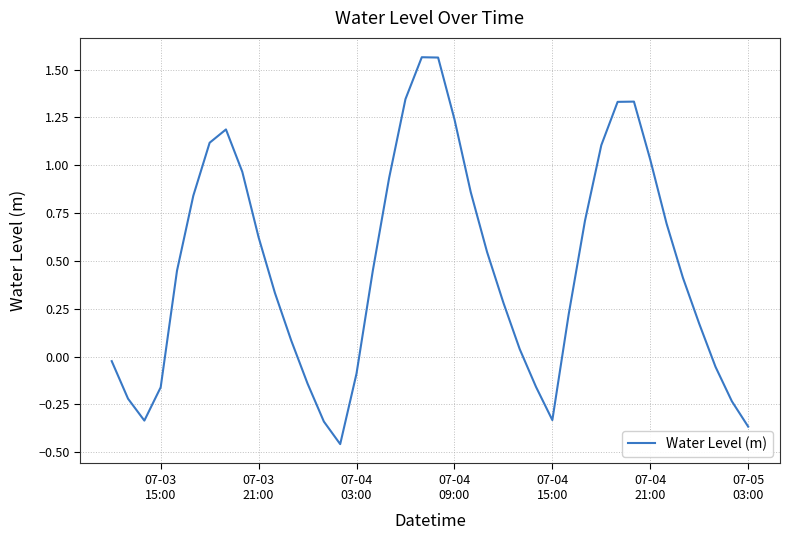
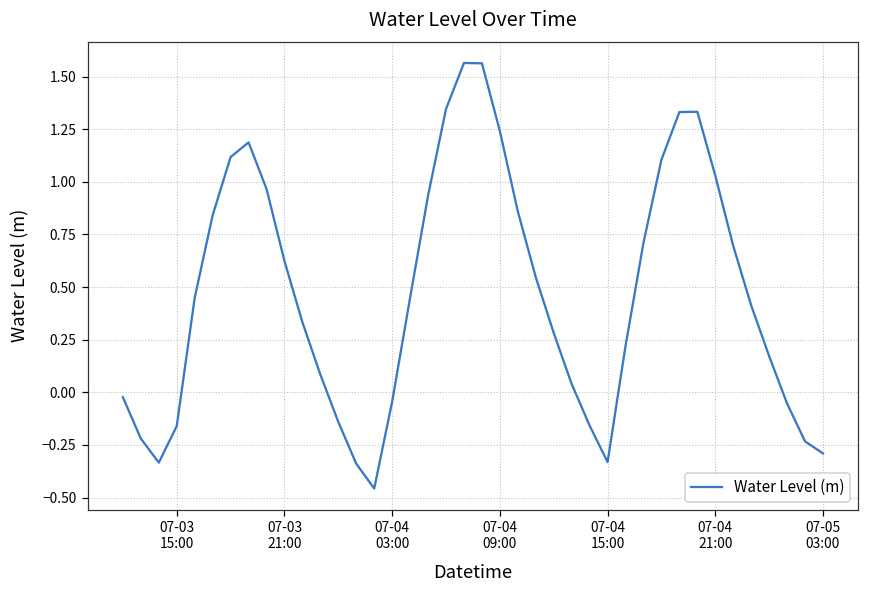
07-04 03:00: -0.09 -> -0.04
07-05 03:00: -0.37 -> -0.29
